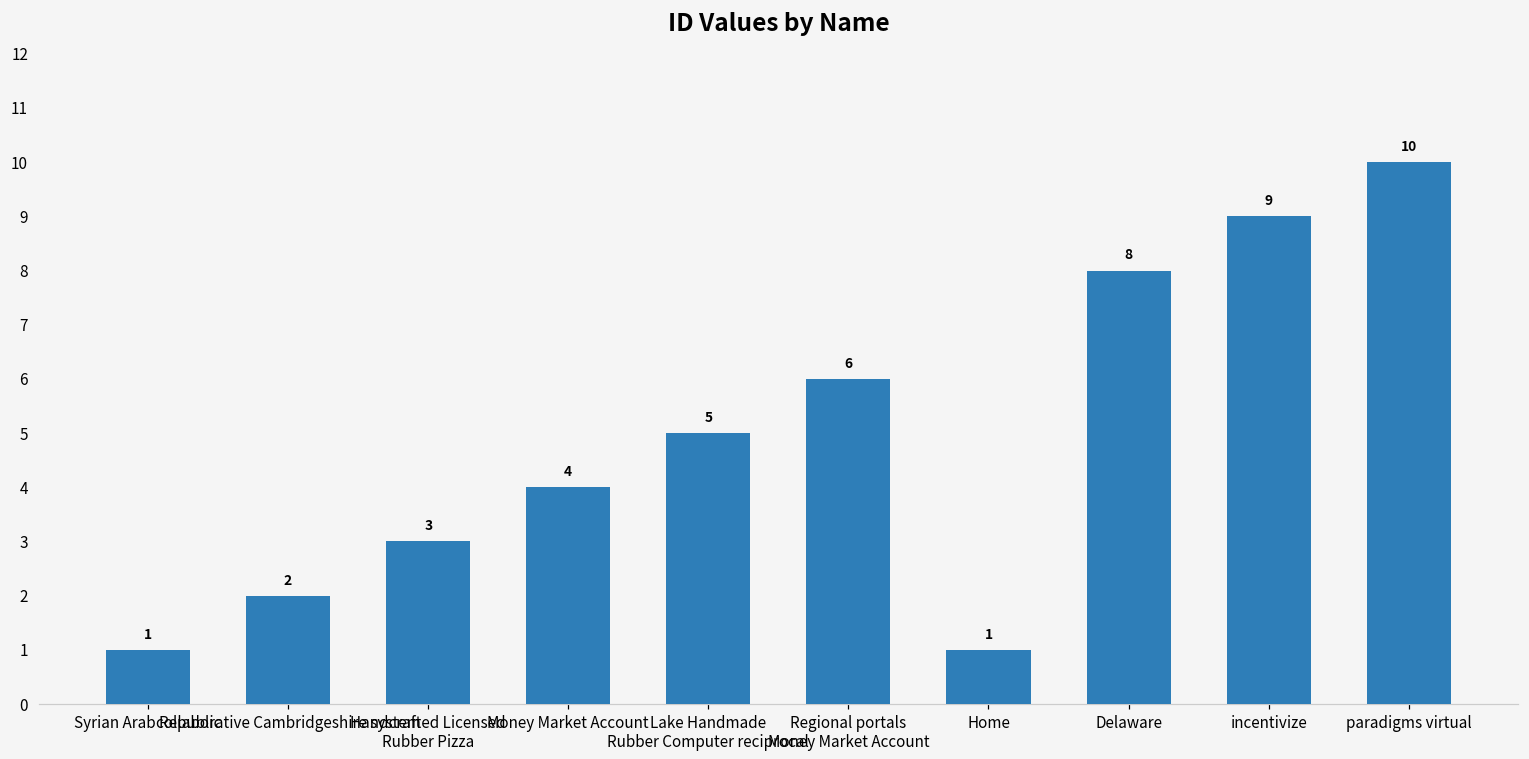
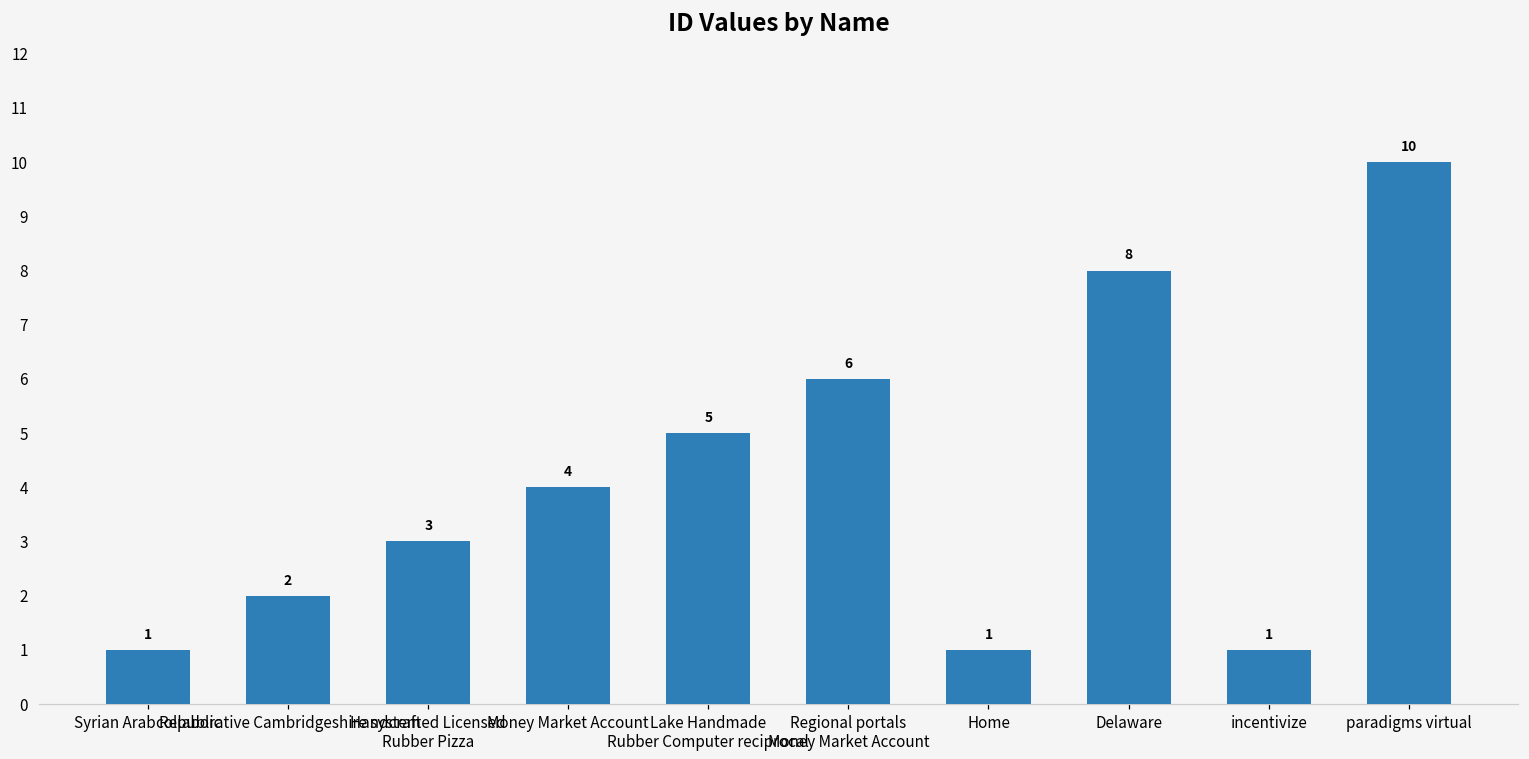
incentivize: 9 -> 1
